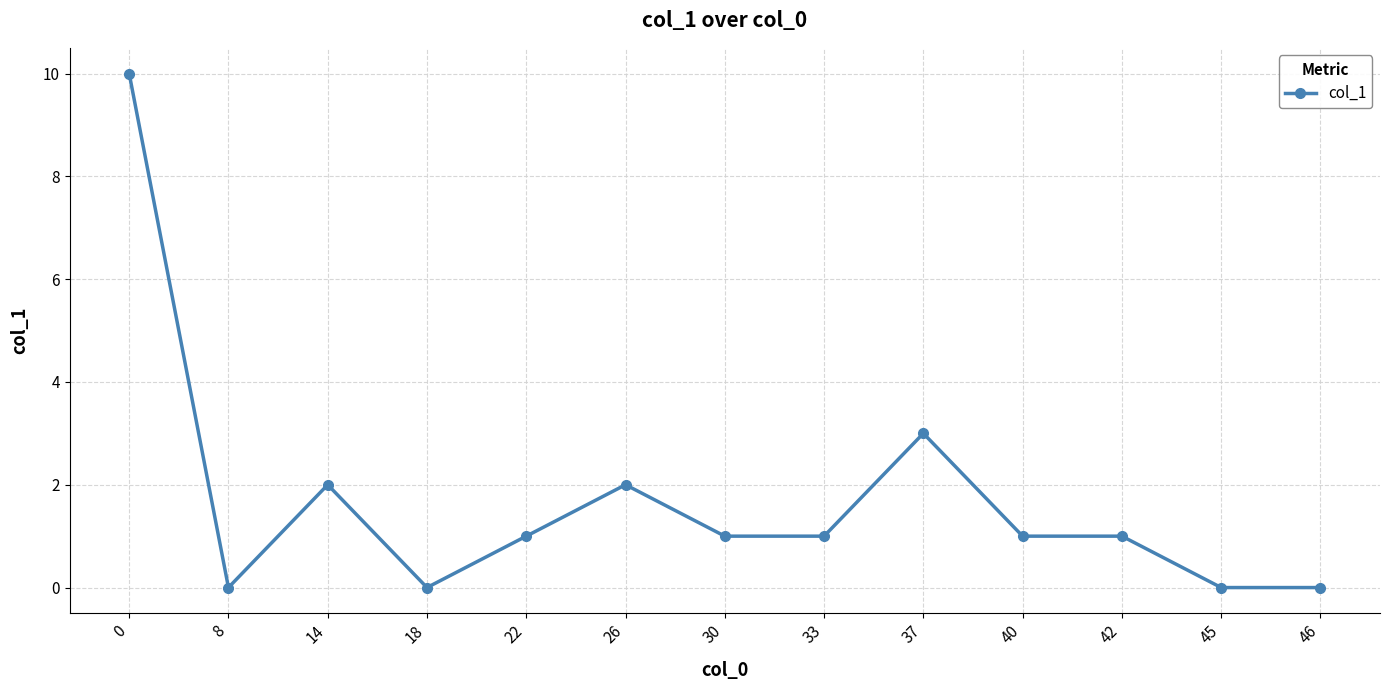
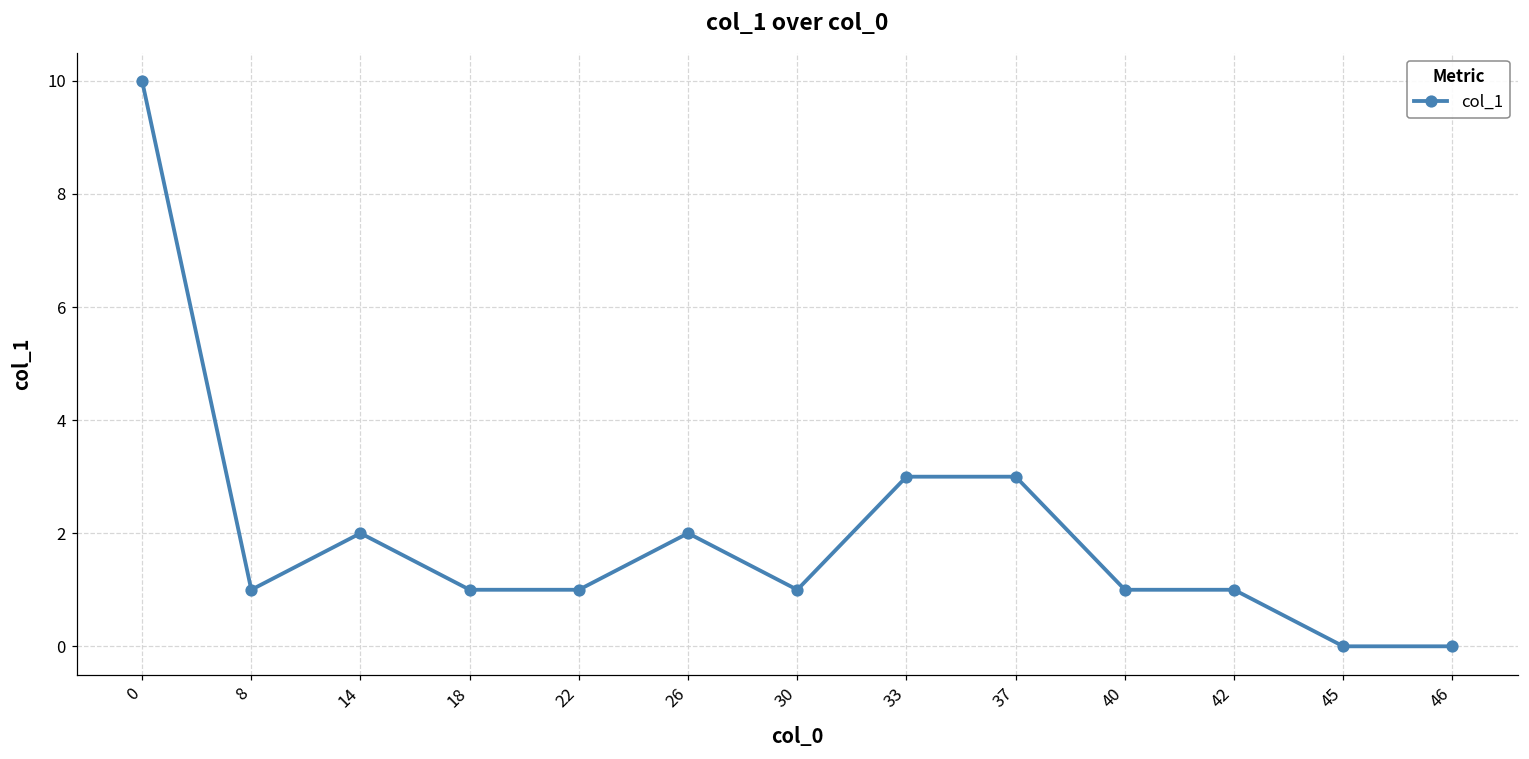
8: 0 -> 1
18: 0 -> 1
33: 1 -> 3
